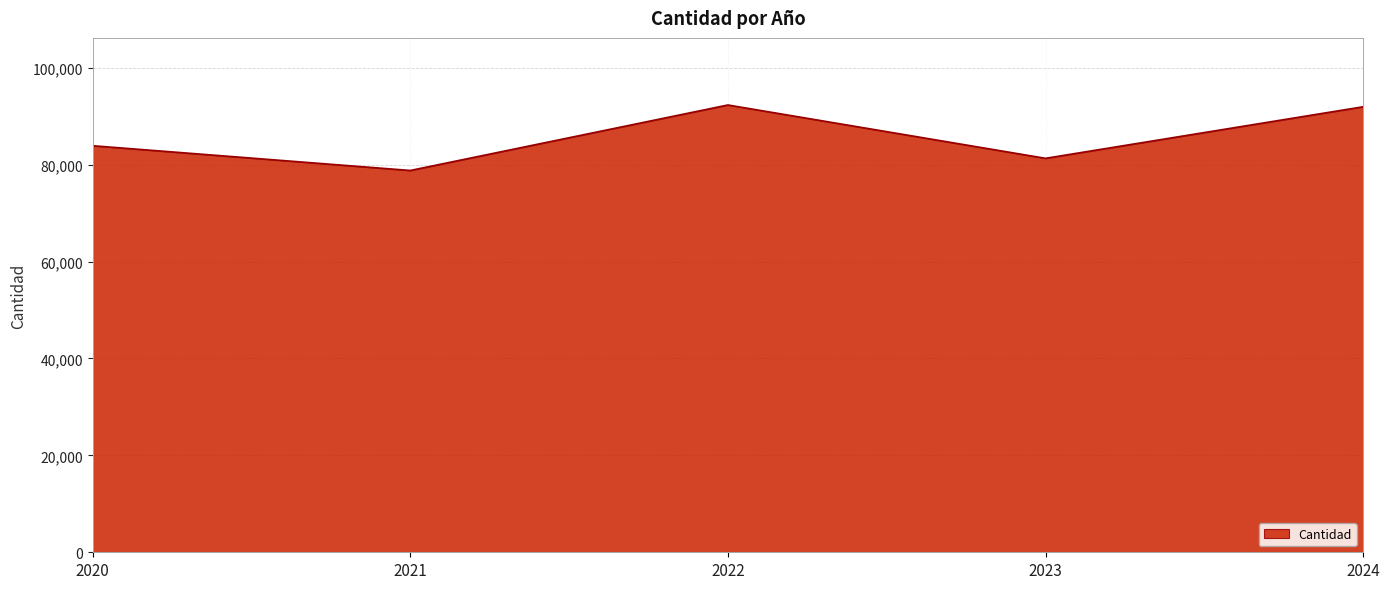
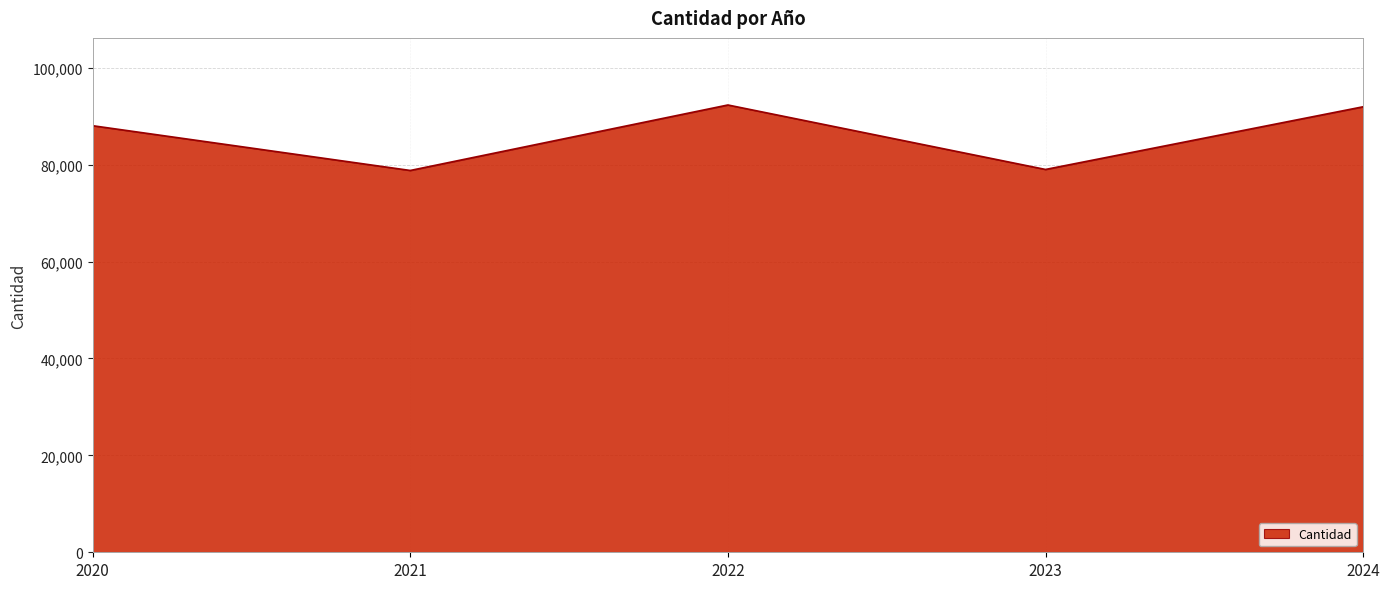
2020: 84,000 -> 88,000
2023: 81,000 -> 79,000
